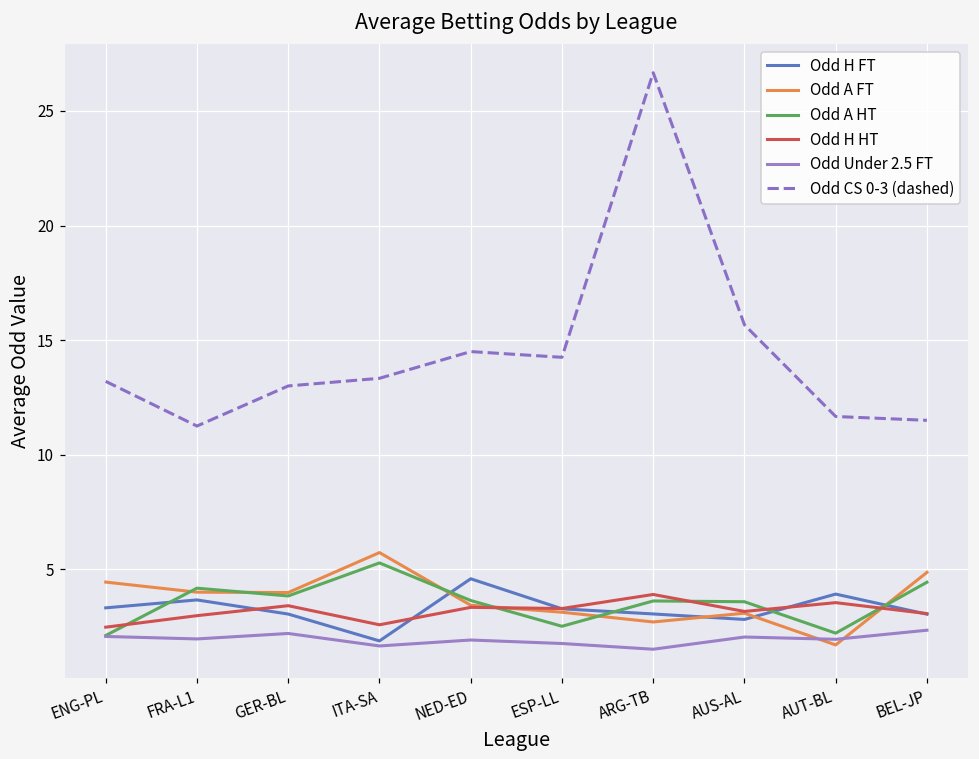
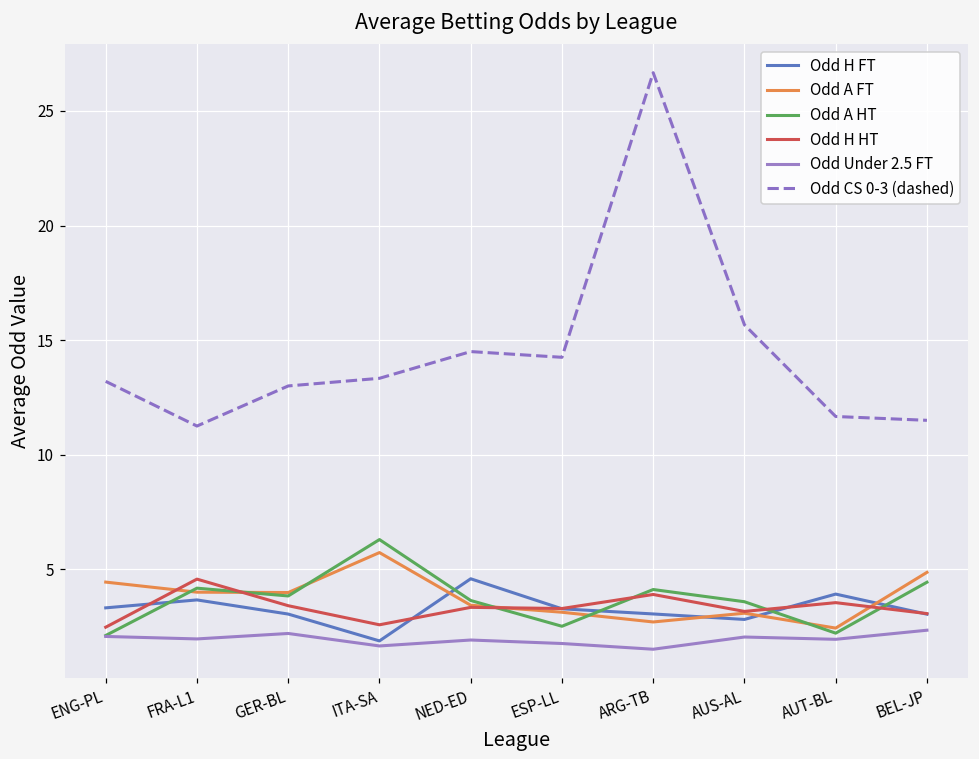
Odd H HT, FRA-L1: 3.0 -> 4.6
Odd A HT, ITA-SA: 5.3 -> 6.3
Odd A HT, ARG-TB: 3.6 -> 4.1
Odd A FT, AUT-BL: 1.7 -> 2.4
